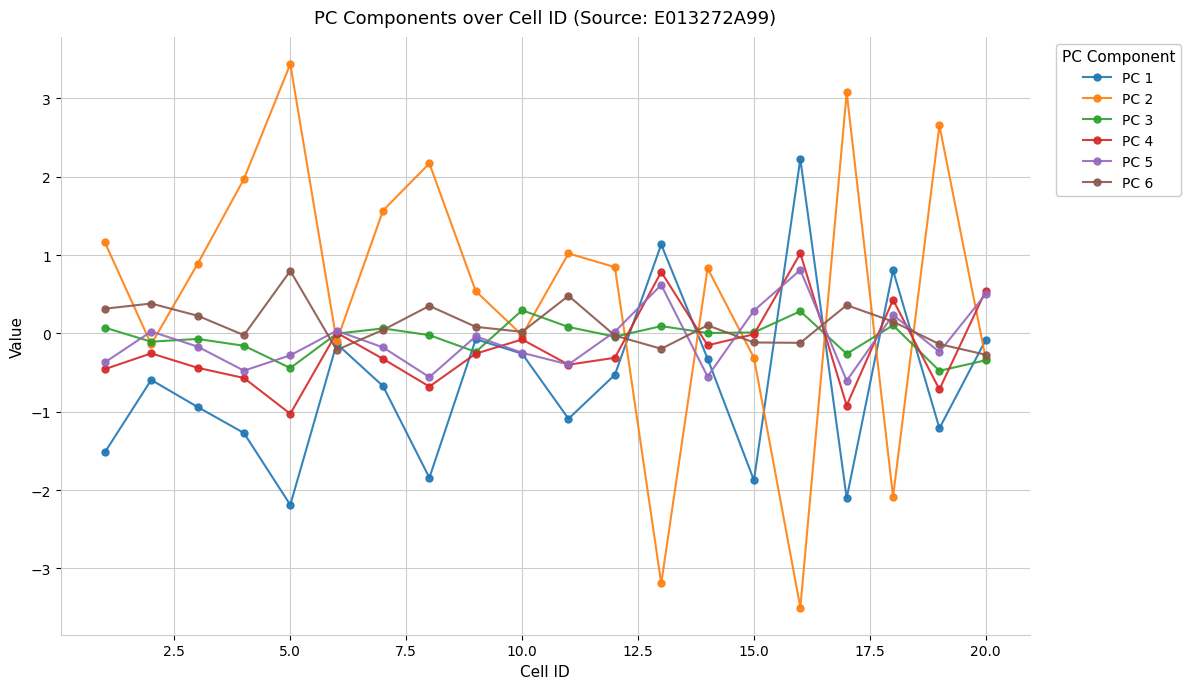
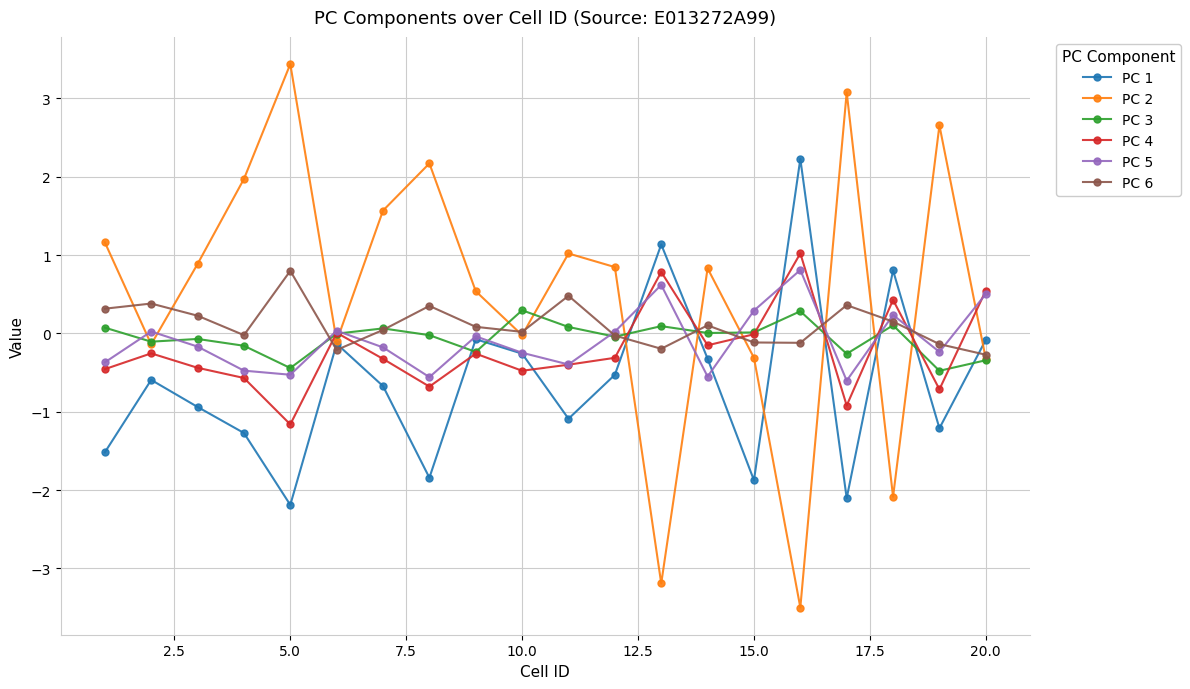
PC 4, 5.0: -1.0 -> -1.2
PC 5, 5.0: -0.3 -> -0.5
PC 4, 10.0: -0.1 -> -0.5
